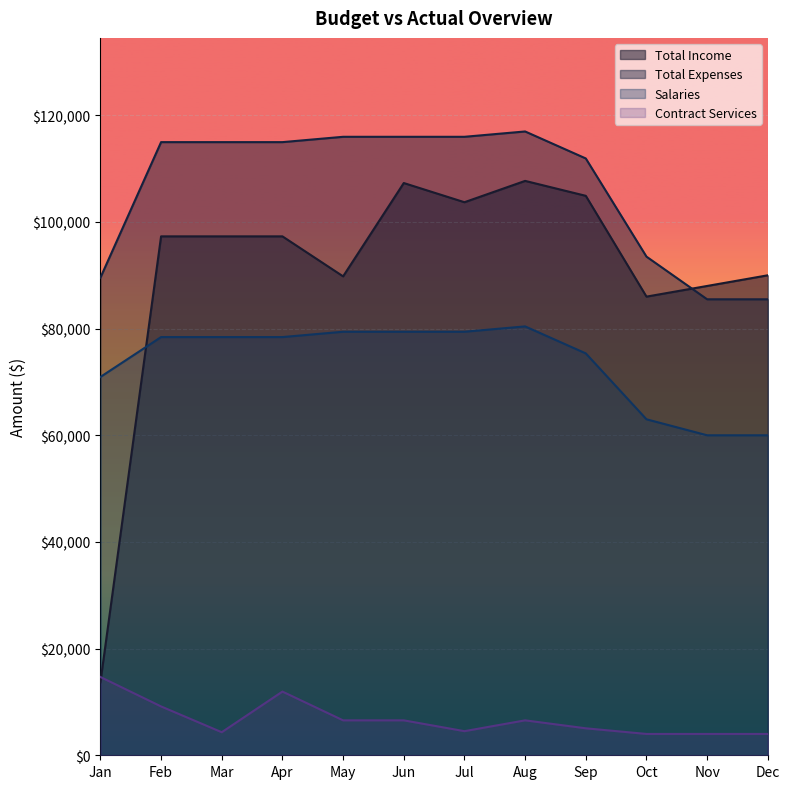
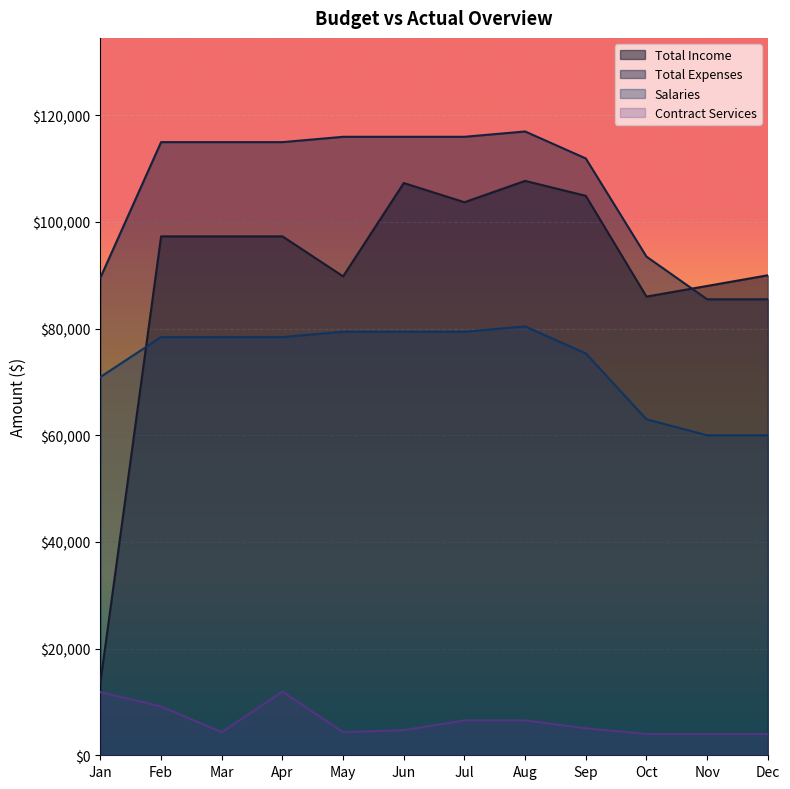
Contract Services, Jan: $15,000 -> $12,000
Contract Services, May: $7,000 -> $4,000
Contract Services, Jun: $7,000 -> $5,000
Contract Services, Jul: $5,000 -> $7,000
